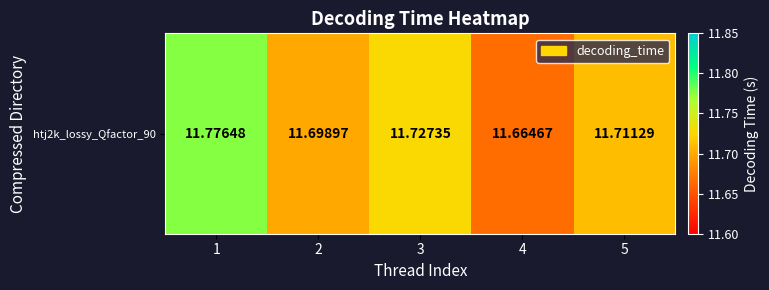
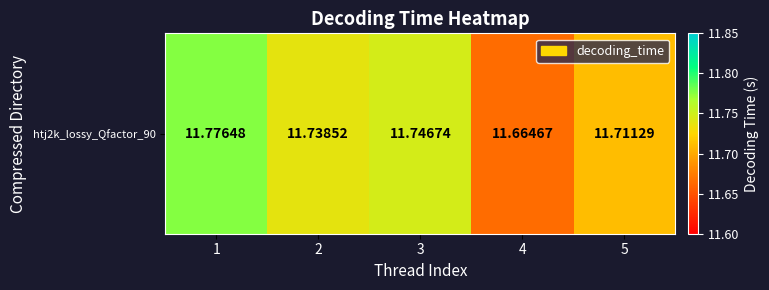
htj2k_lossy_Qfactor_90, 2: 11.69897 -> 11.73852
htj2k_lossy_Qfactor_90, 3: 11.72735 -> 11.74674
